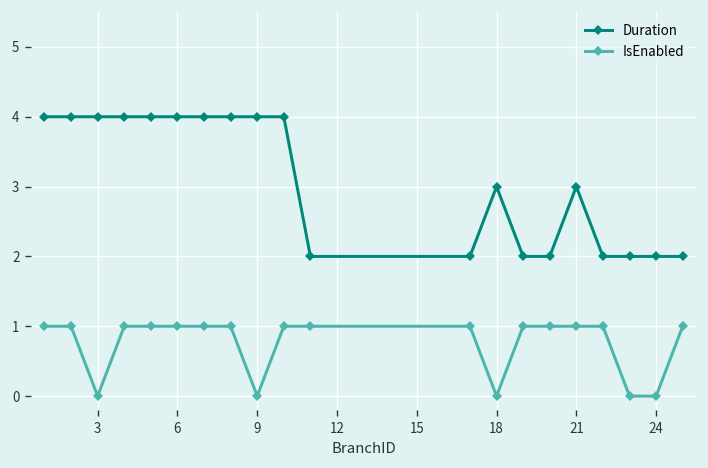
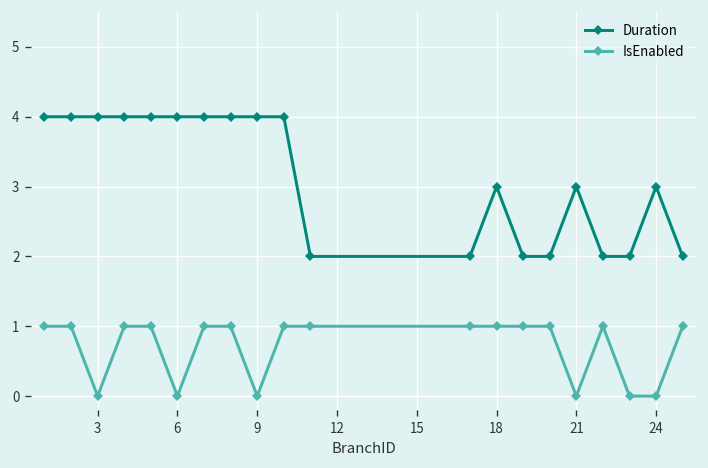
IsEnabled, 6: 1 -> 0
IsEnabled, 18: 0 -> 1
IsEnabled, 21: 1 -> 0
Duration, 24: 2 -> 3
